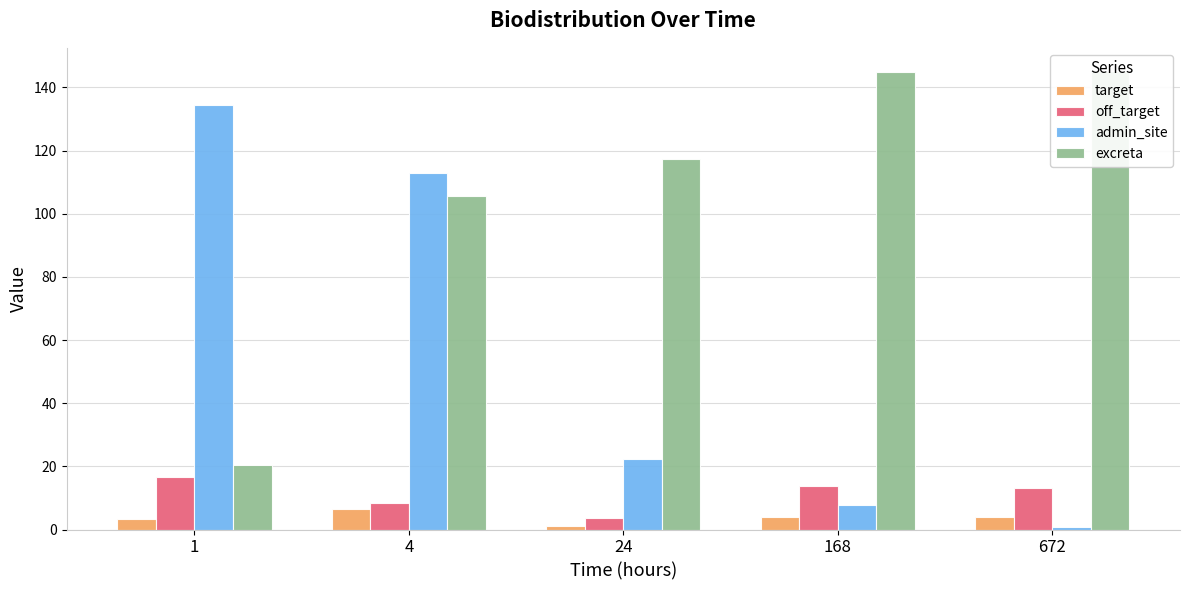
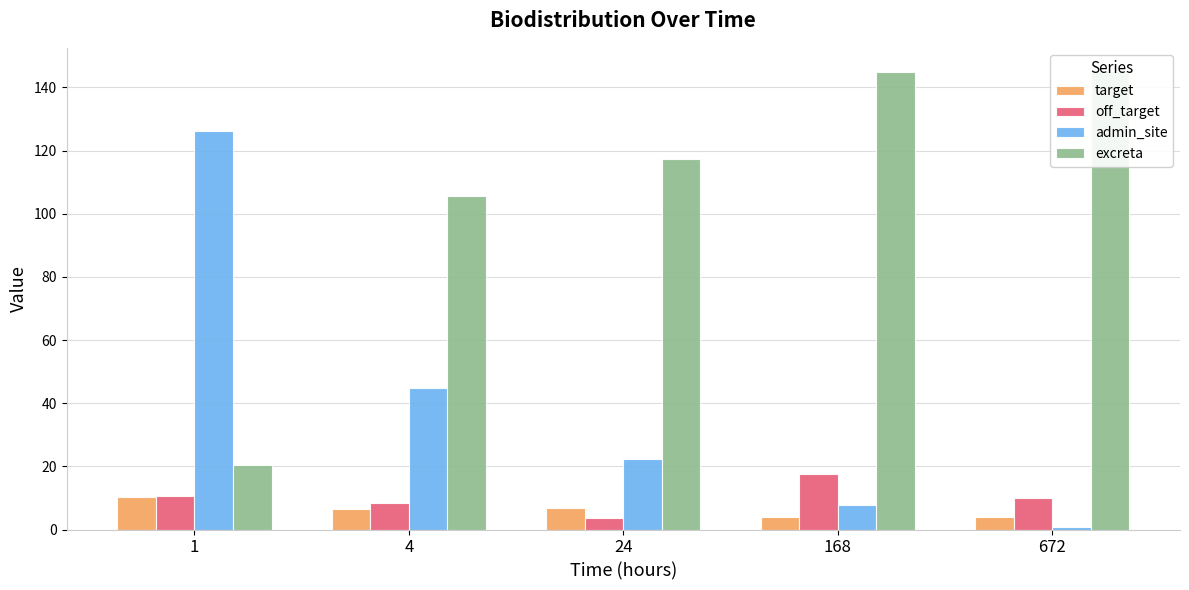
target, 1: 3 -> 10
off_target, 1: 16 -> 10
admin_site, 1: 134 -> 126
admin_site, 4: 113 -> 45
target, 24: 1 -> 7
off_target, 168: 14 -> 18
off_target, 672: 13 -> 10
